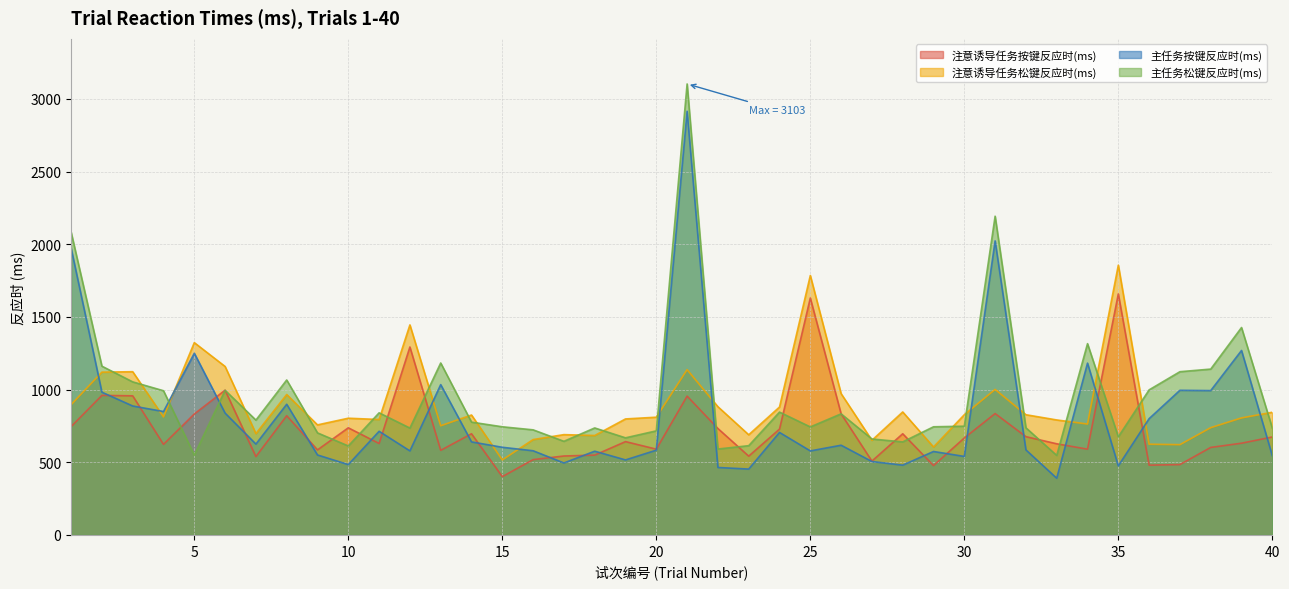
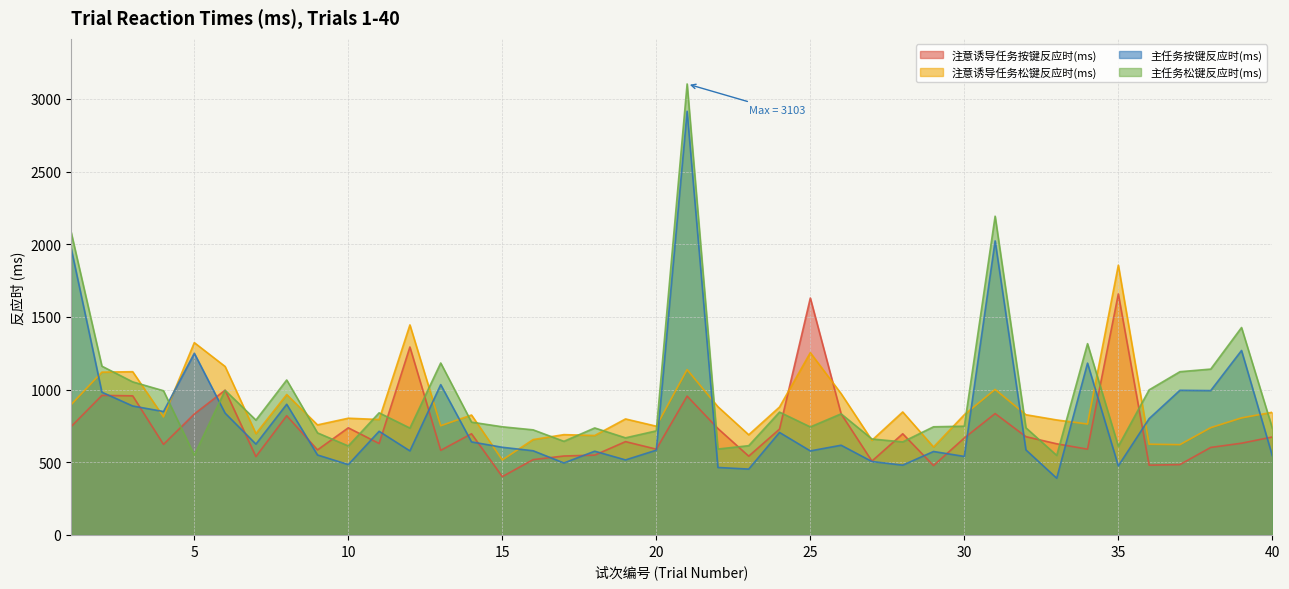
注意诱导任务松键反应时(ms), 20: 810 -> 750
注意诱导任务松键反应时(ms), 25: 1790 -> 1250
主任务松键反应时(ms), 35: 680 -> 610
